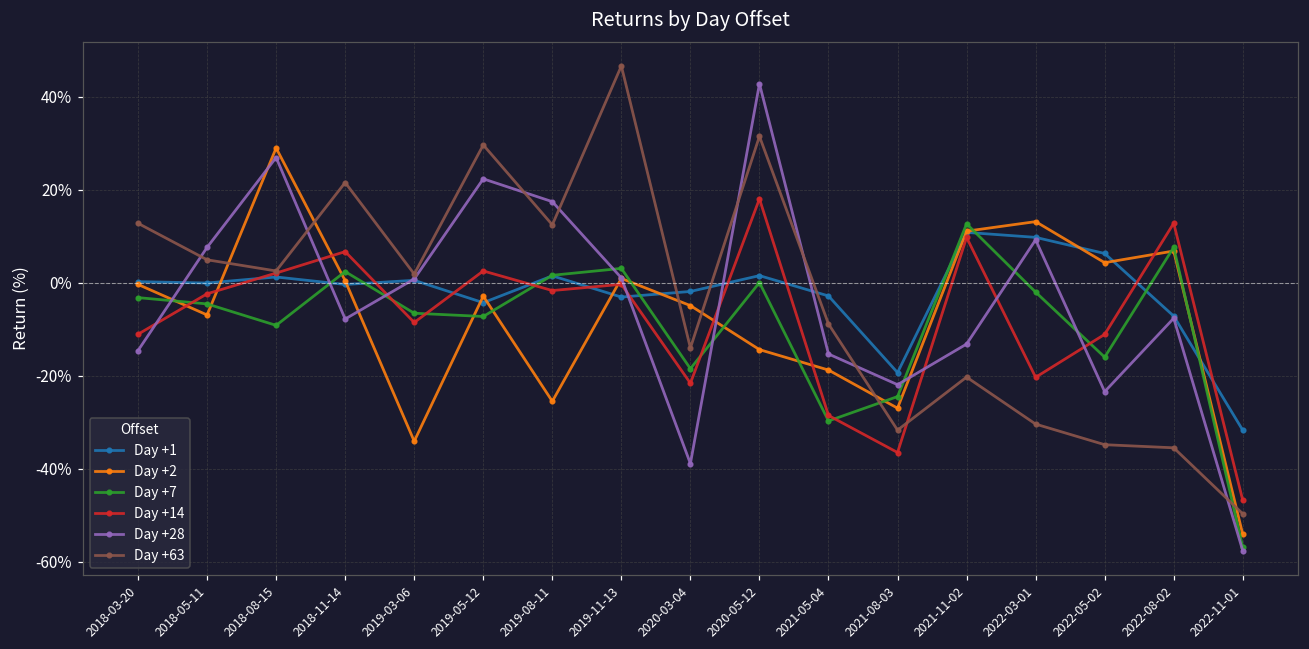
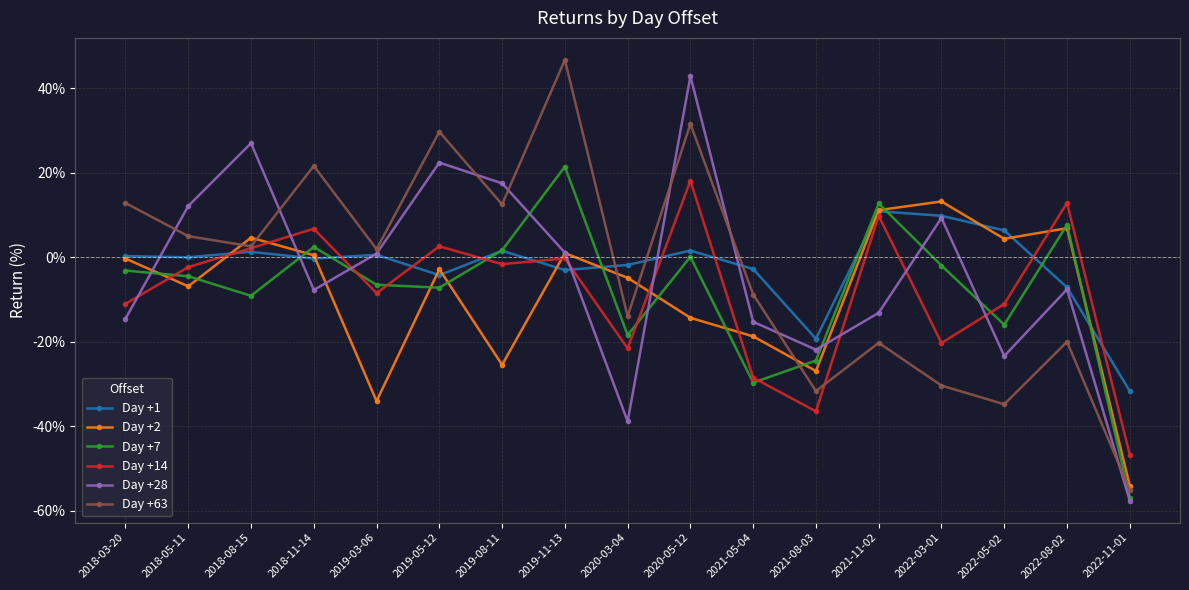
Day +28, 2018-05-11: 8% -> 12%
Day +2, 2018-08-15: 29% -> 5%
Day +7, 2019-11-13: 3% -> 21%
Day +63, 2022-08-02: -36% -> -20%
Day +63, 2022-11-01: -50% -> -55%
